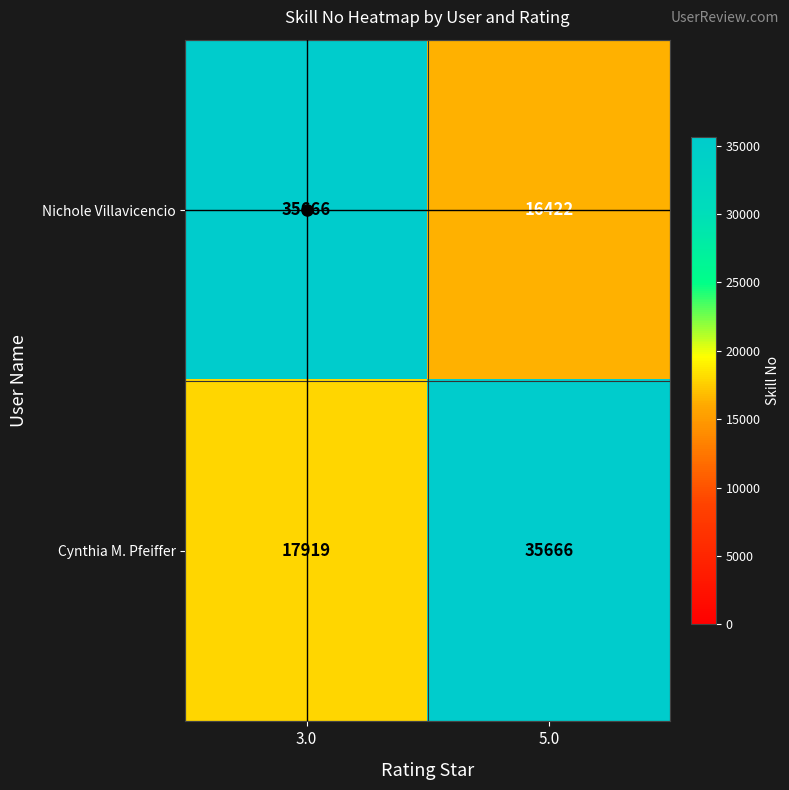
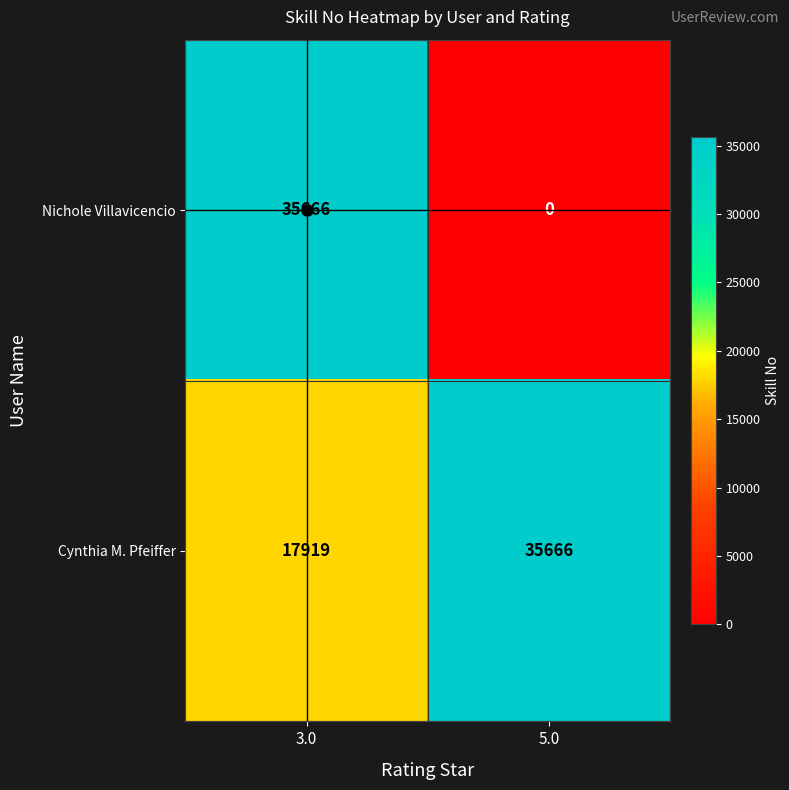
Nichole Villavicencio, 5.0: 16422 -> 0
